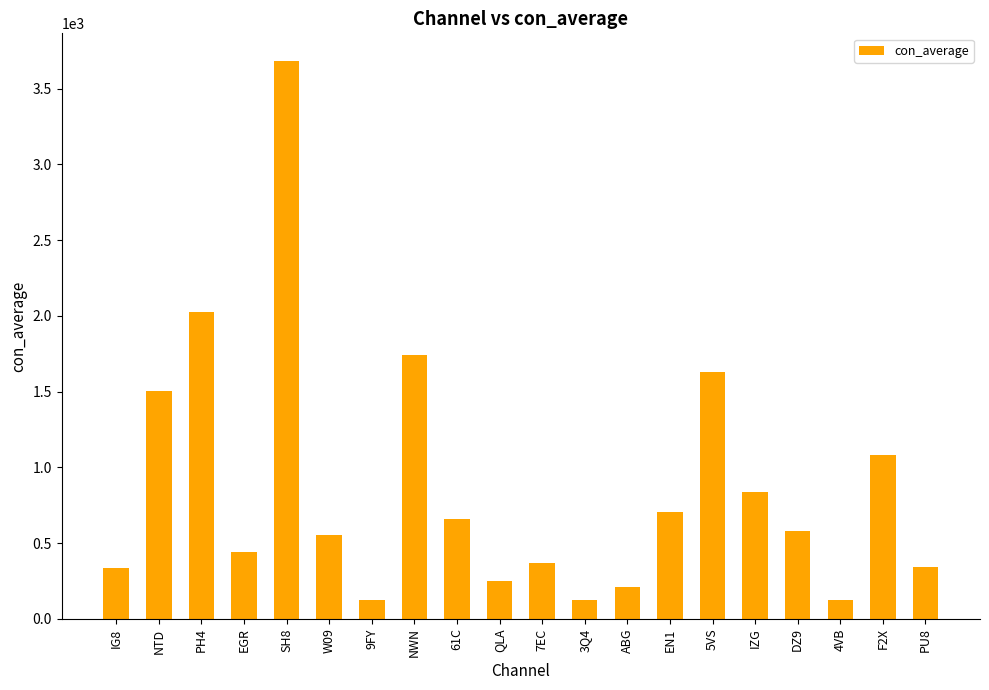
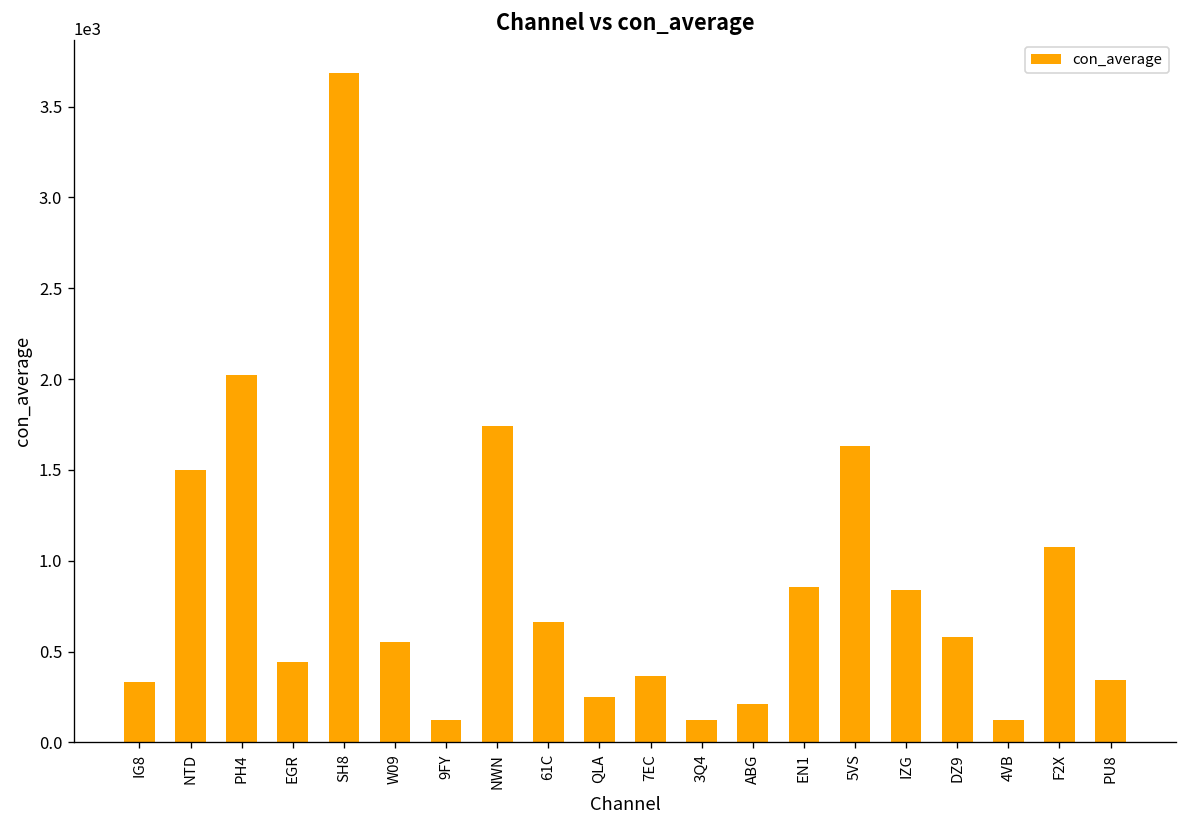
EN1: 710 -> 860
